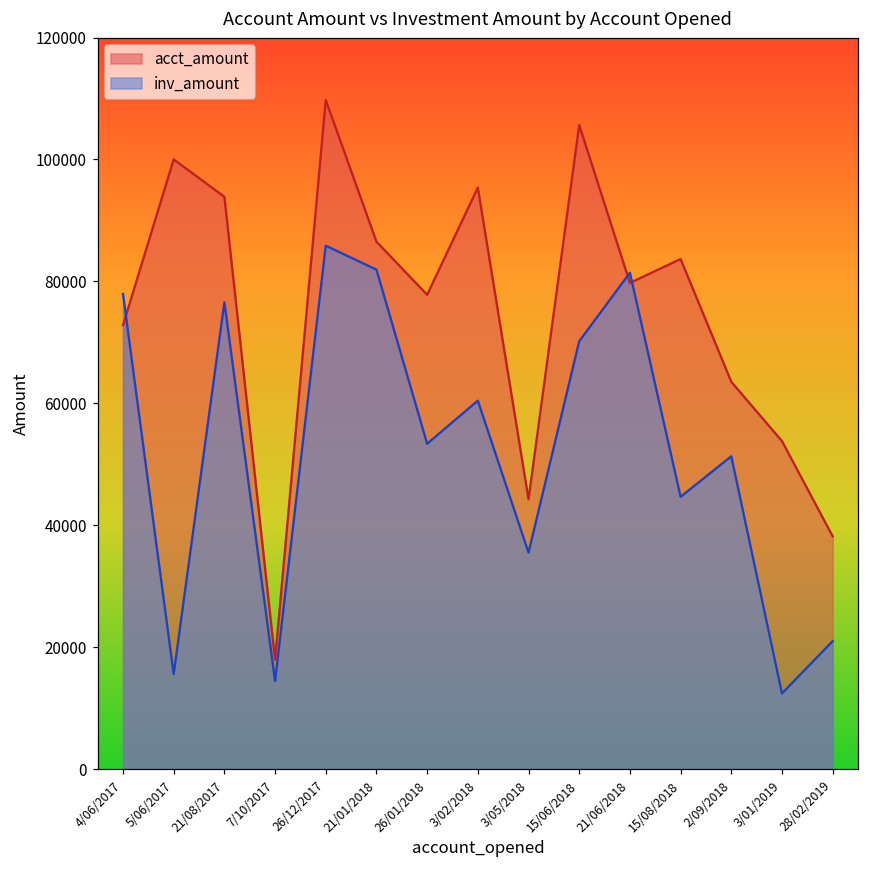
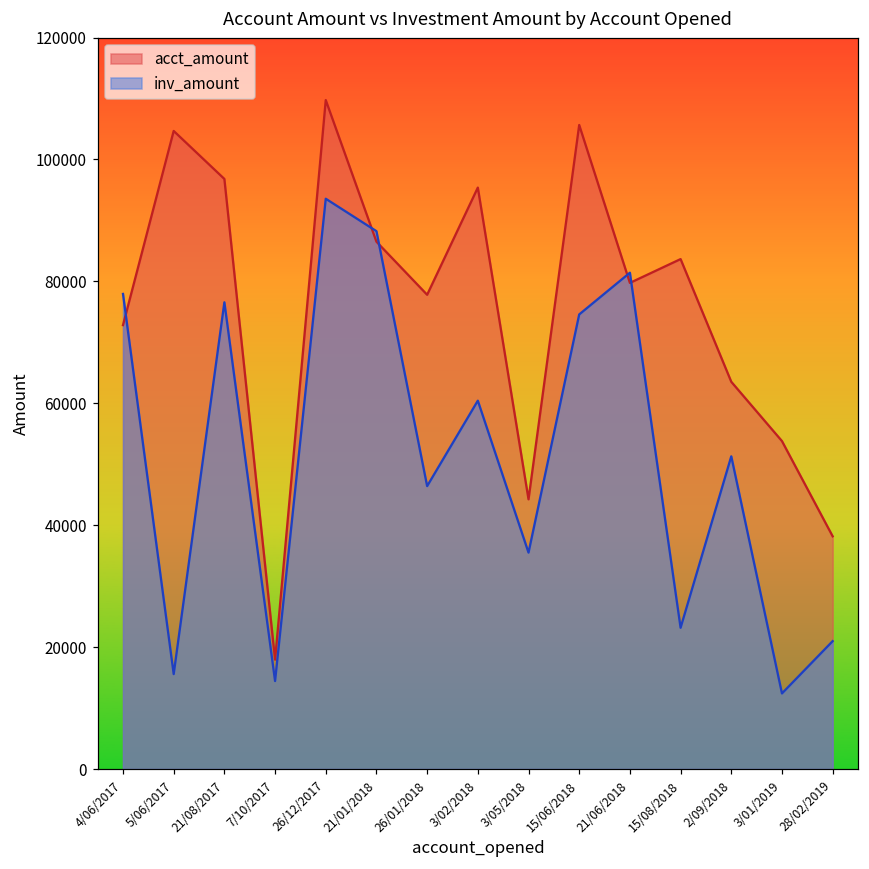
acct_amount, 5/06/2017: 100000 -> 105000
acct_amount, 21/08/2017: 94000 -> 97000
inv_amount, 26/12/2017: 86000 -> 94000
inv_amount, 21/01/2018: 82000 -> 88000
inv_amount, 26/01/2018: 53000 -> 46000
inv_amount, 15/06/2018: 70000 -> 75000
inv_amount, 15/08/2018: 45000 -> 23000
